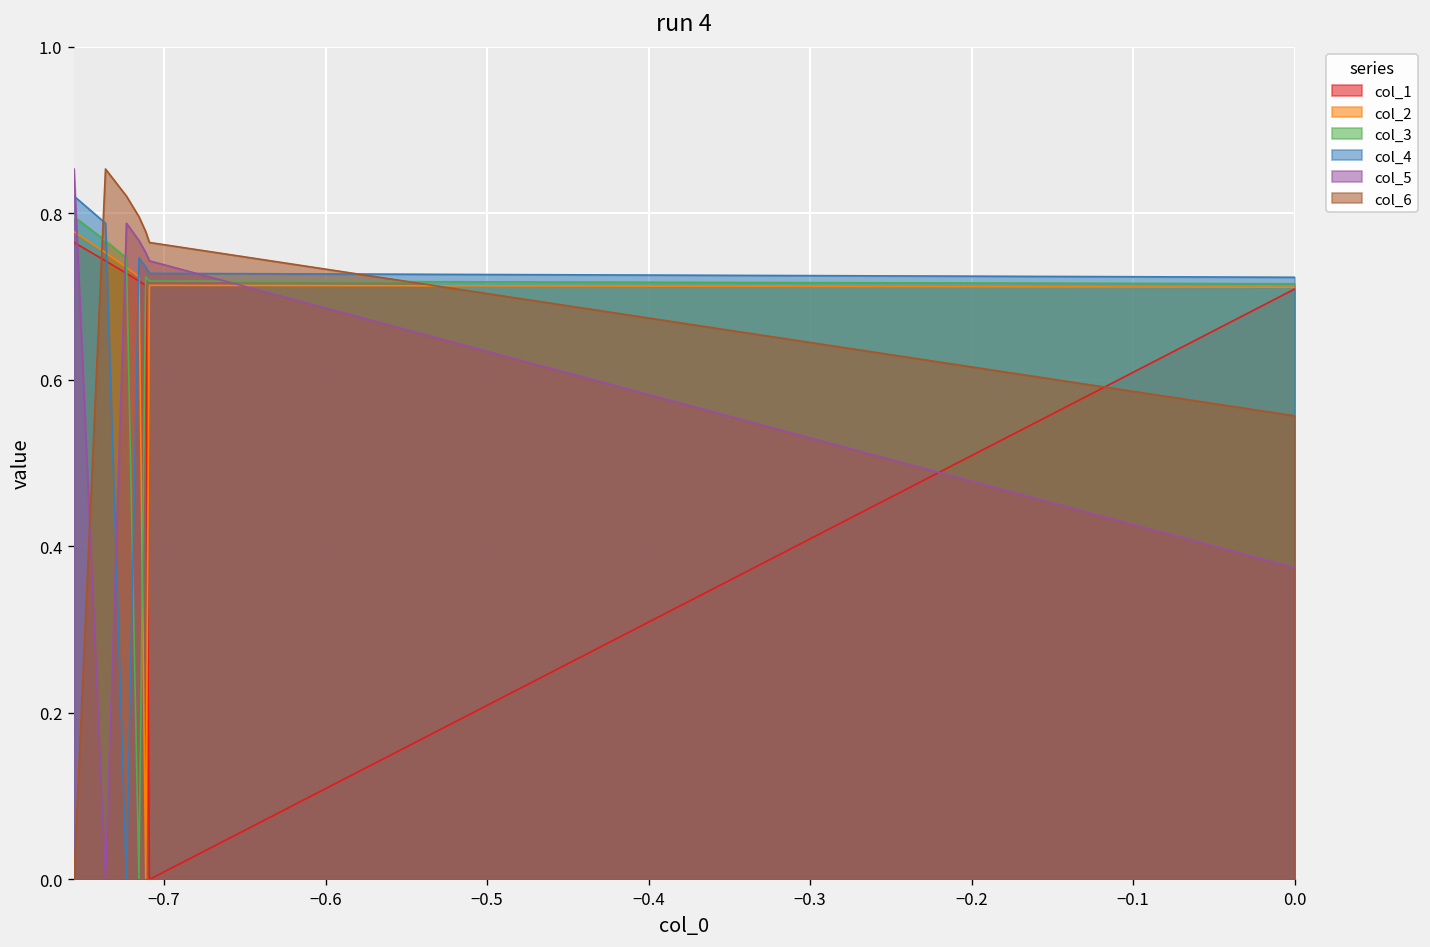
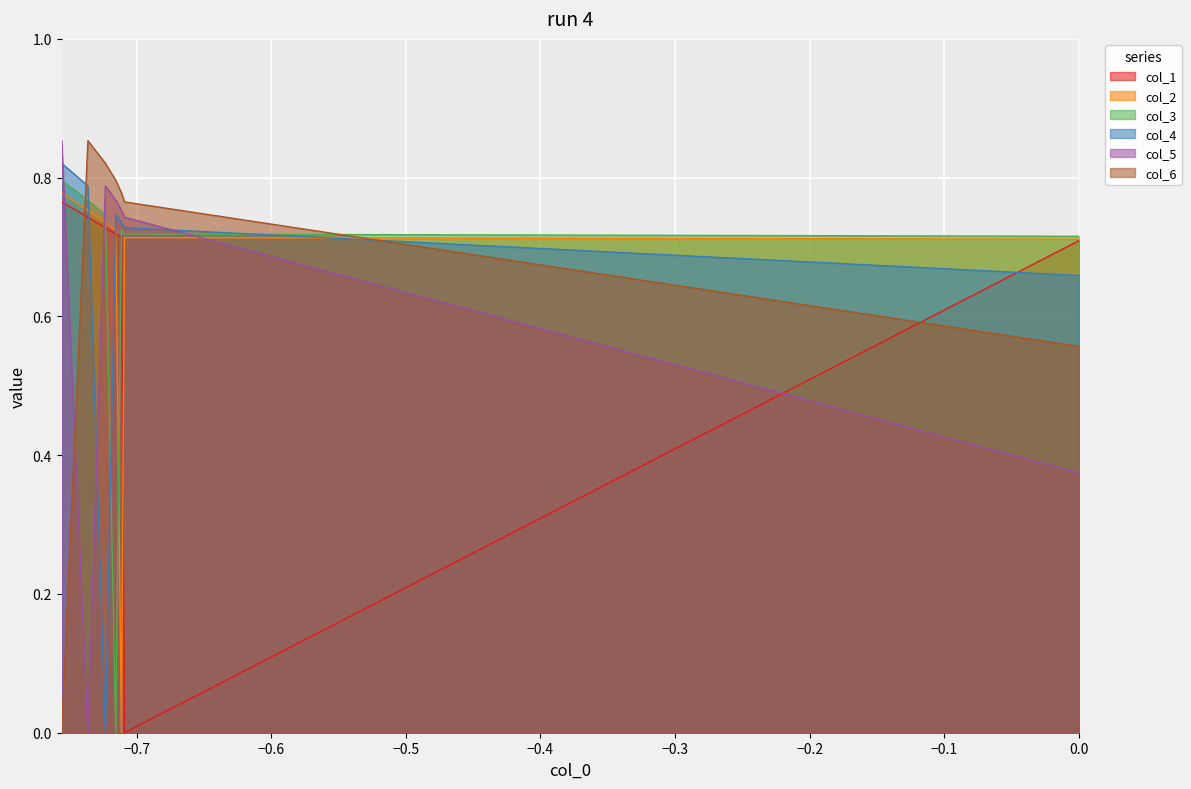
col_4, 0.0: 0.72 -> 0.66
